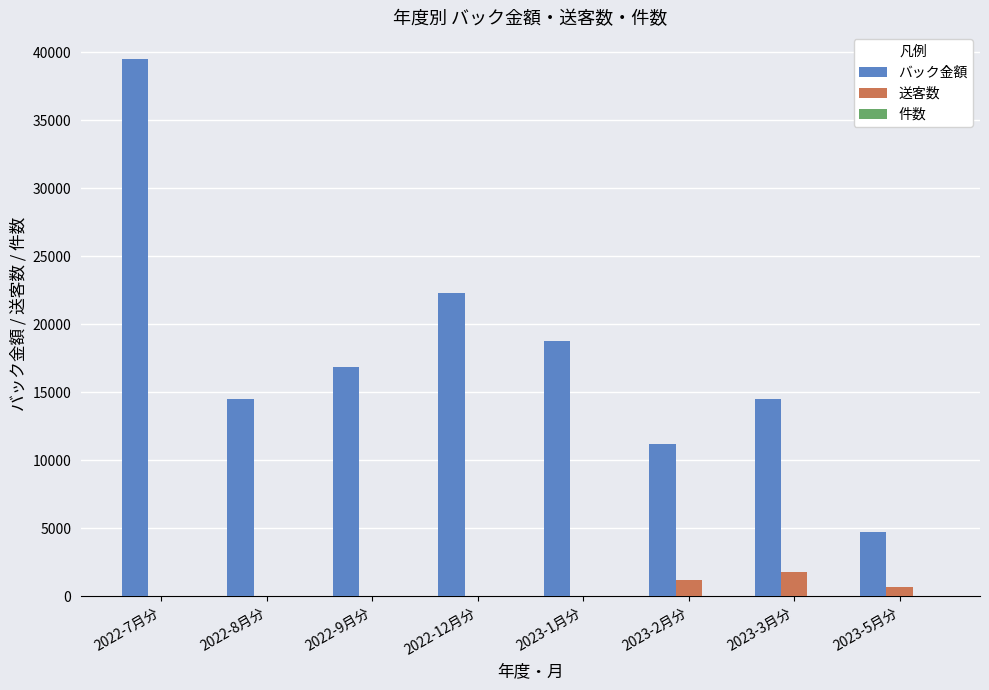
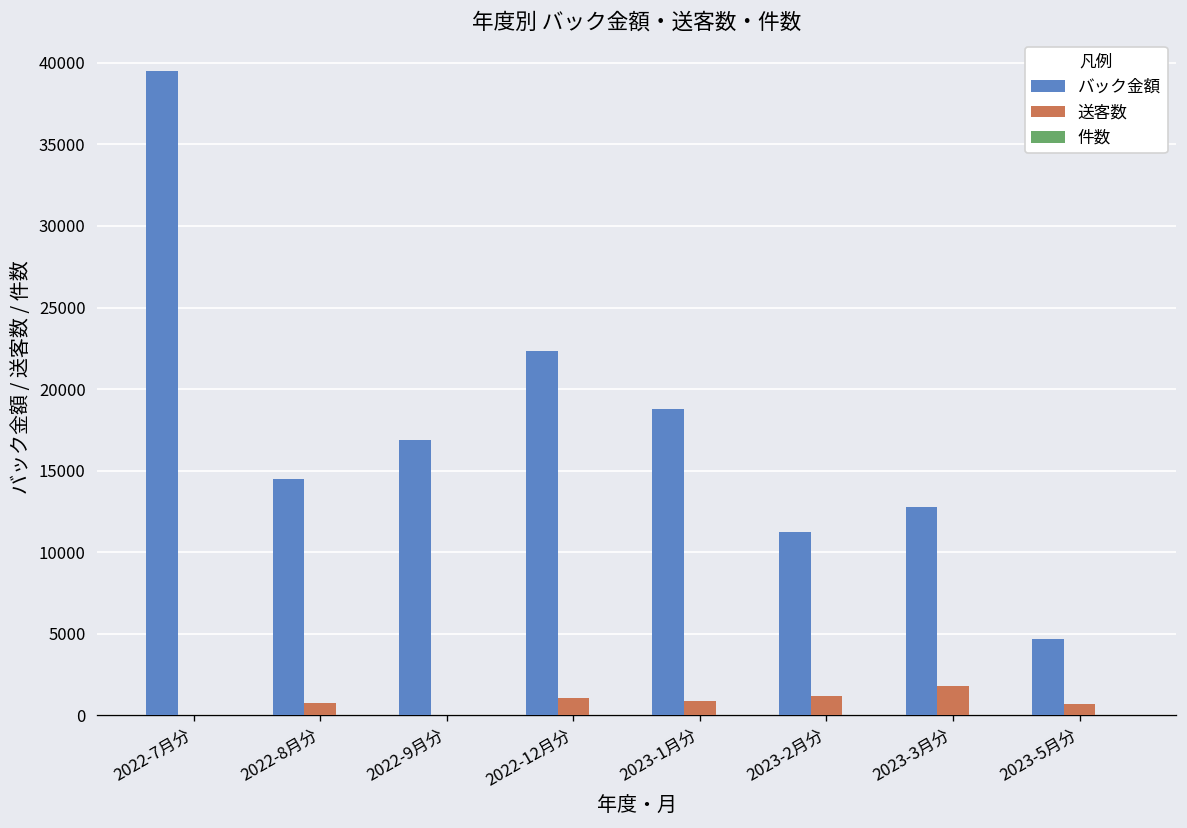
送客数, 2022-8月分: 0 -> 700
送客数, 2022-12月分: 0 -> 1100
送客数, 2023-1月分: 0 -> 900
バック金額, 2023-3月分: 14500 -> 12800
